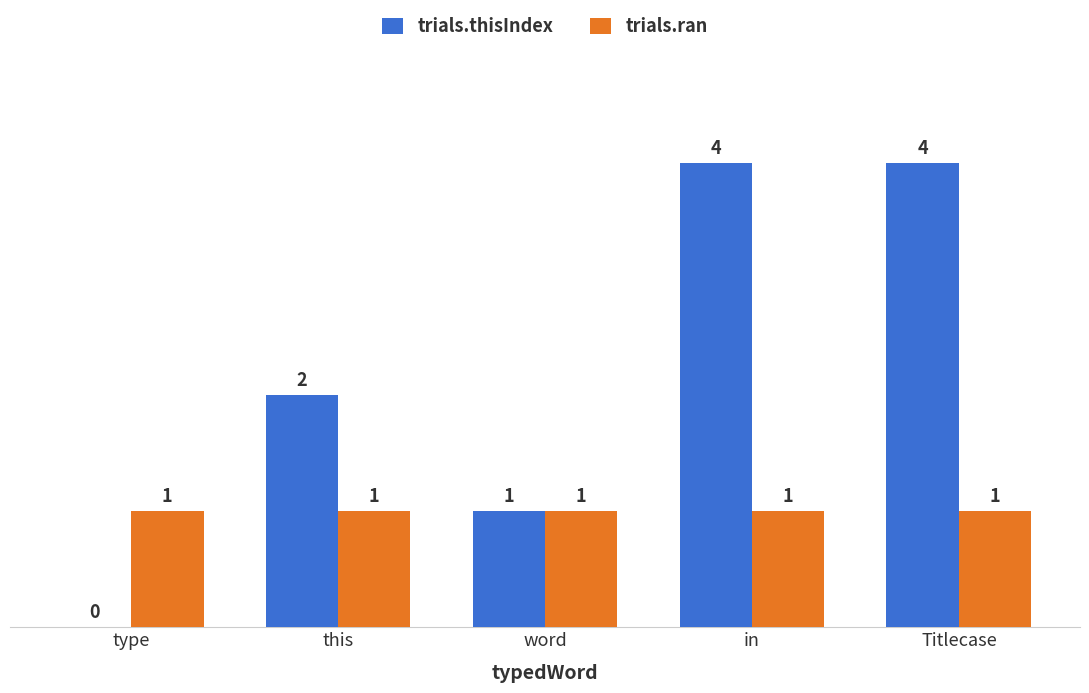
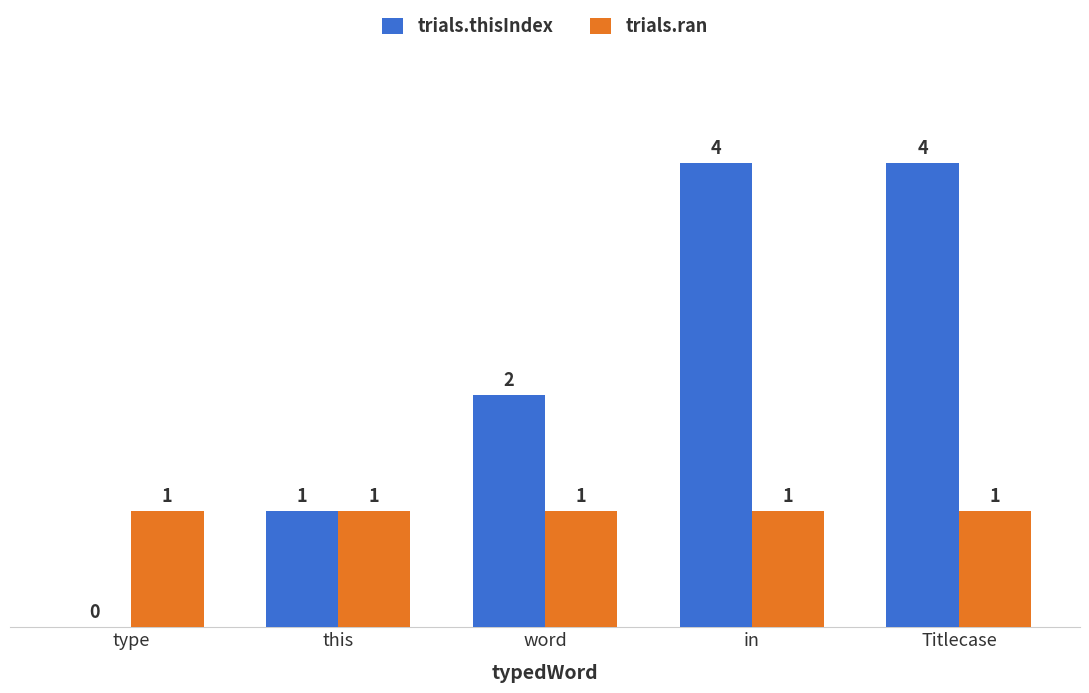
trials.thisIndex, this: 2 -> 1
trials.thisIndex, word: 1 -> 2
